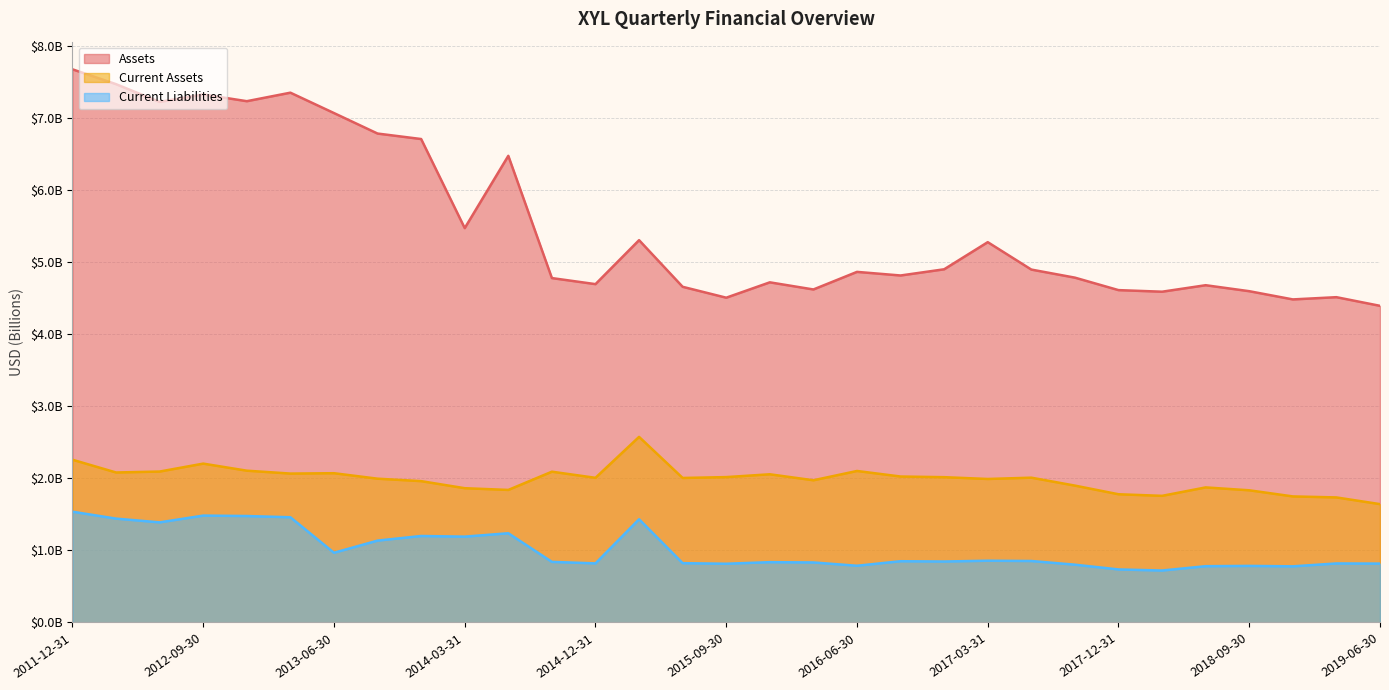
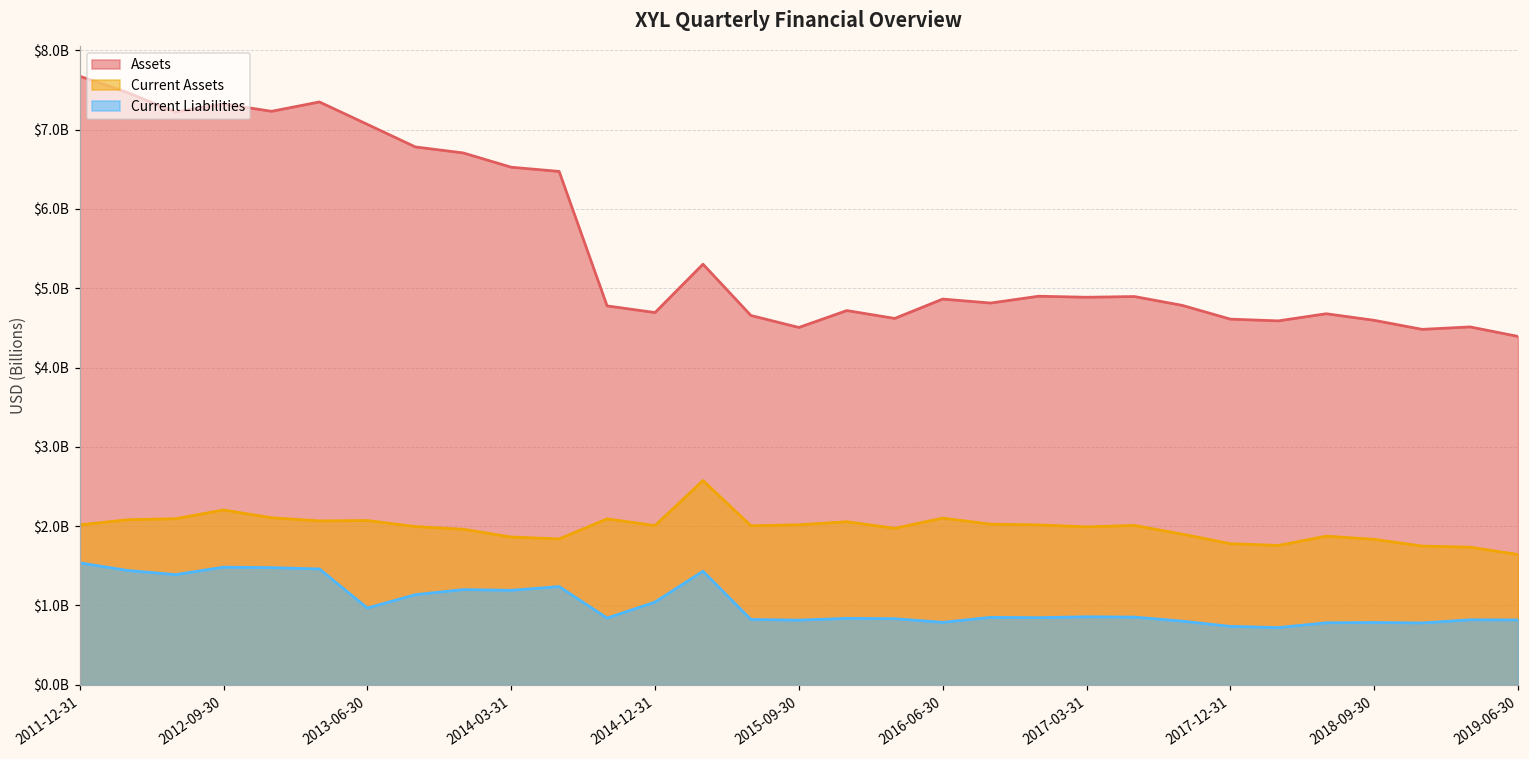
Current Assets, 2011-12-31: $2300000000 -> $2000000000
Assets, 2014-03-31: $5500000000 -> $6500000000
Current Liabilities, 2014-12-31: $800000000 -> $1000000000
Assets, 2017-03-31: $5300000000 -> $4900000000
